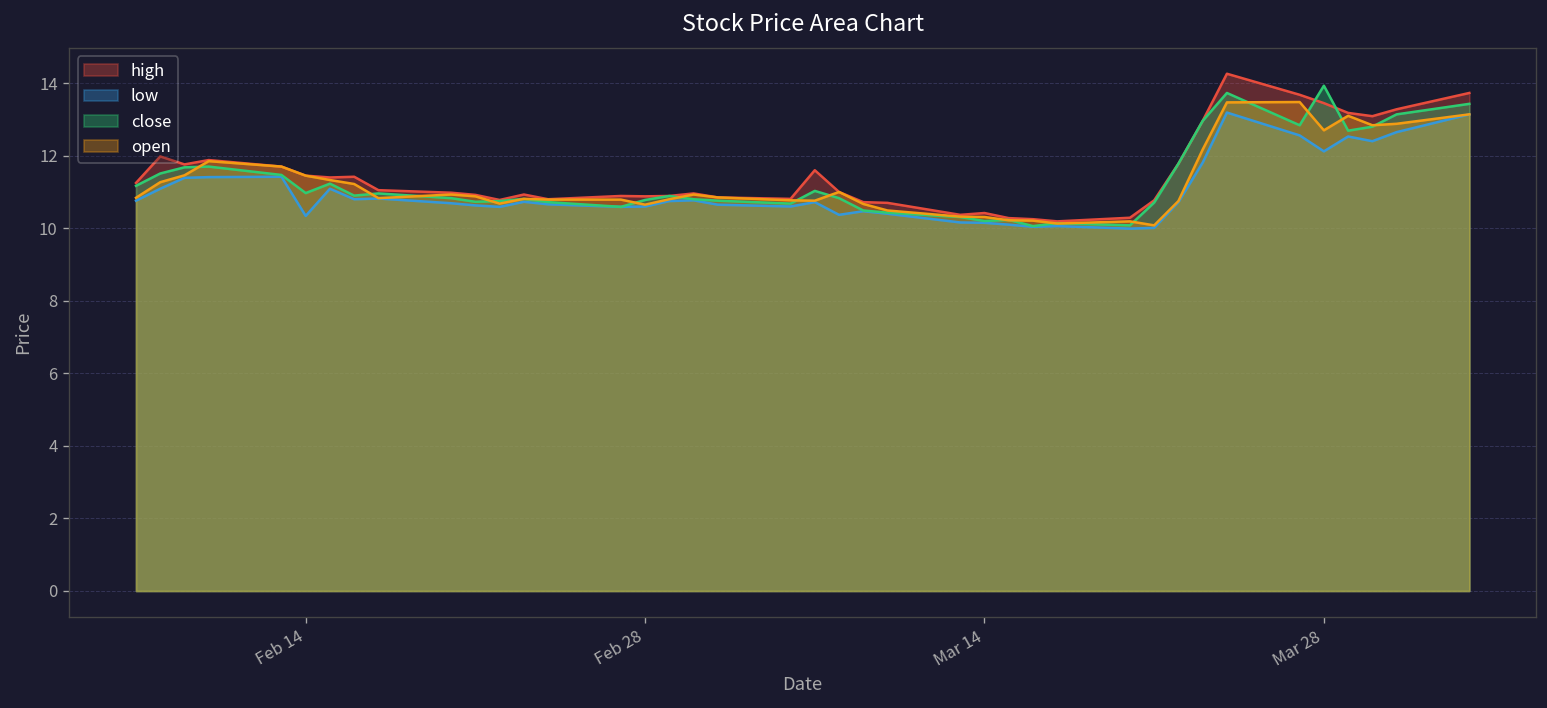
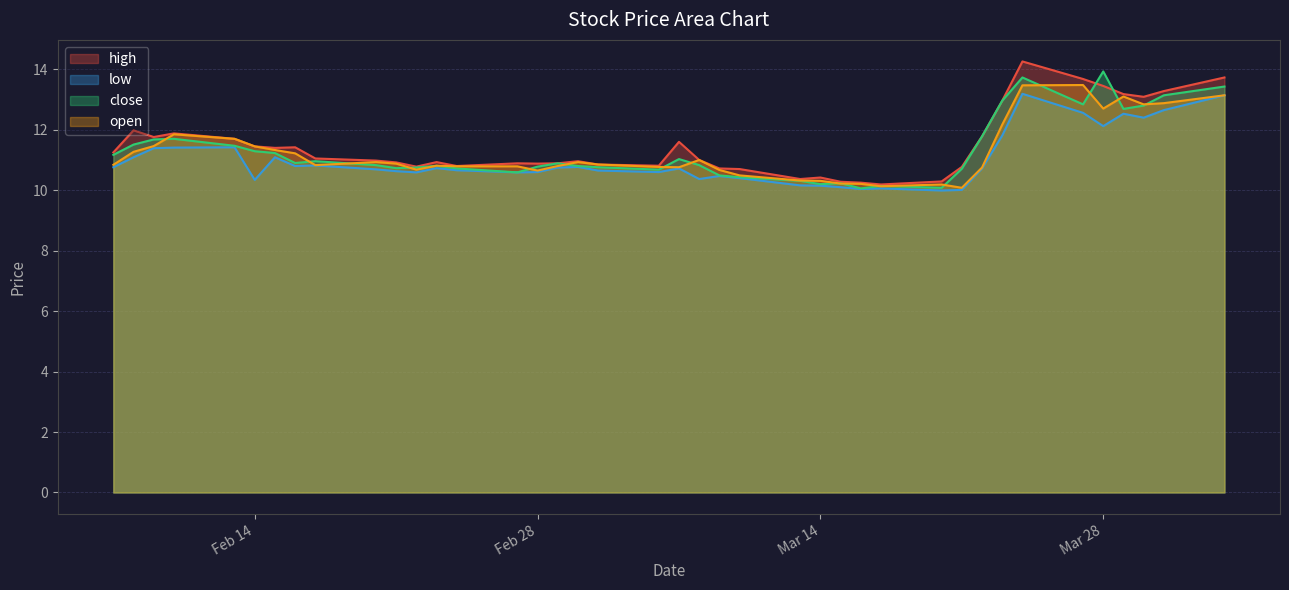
close, Feb 14: 11.0 -> 11.3
